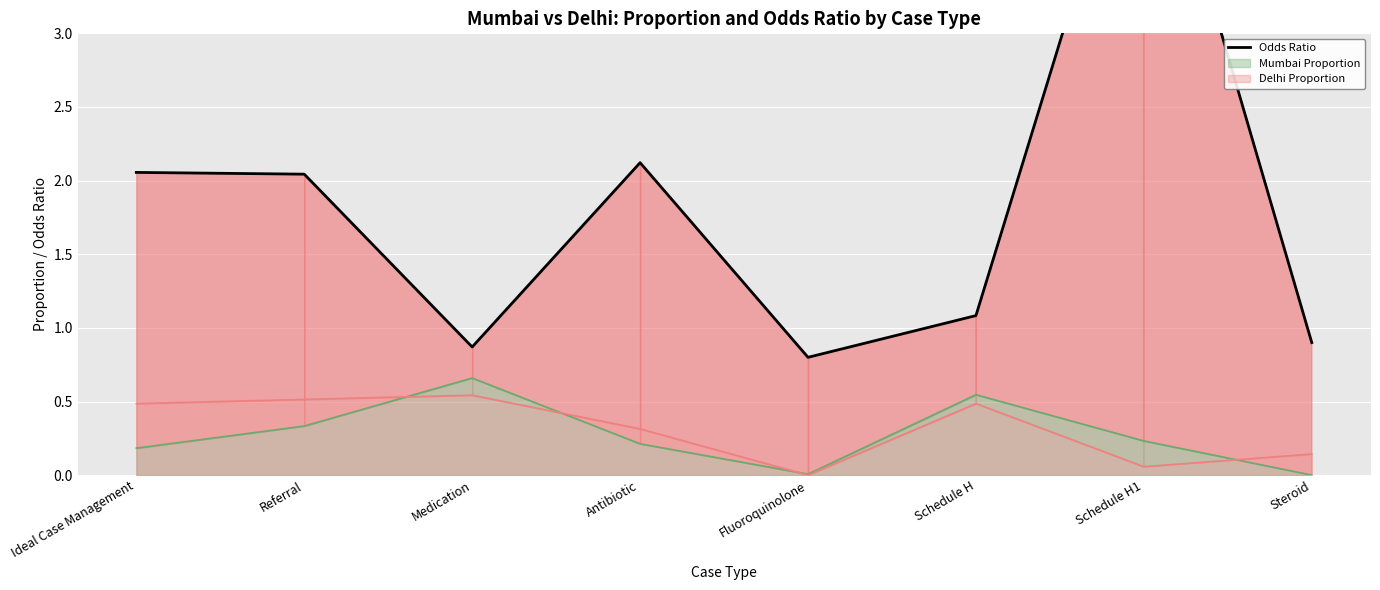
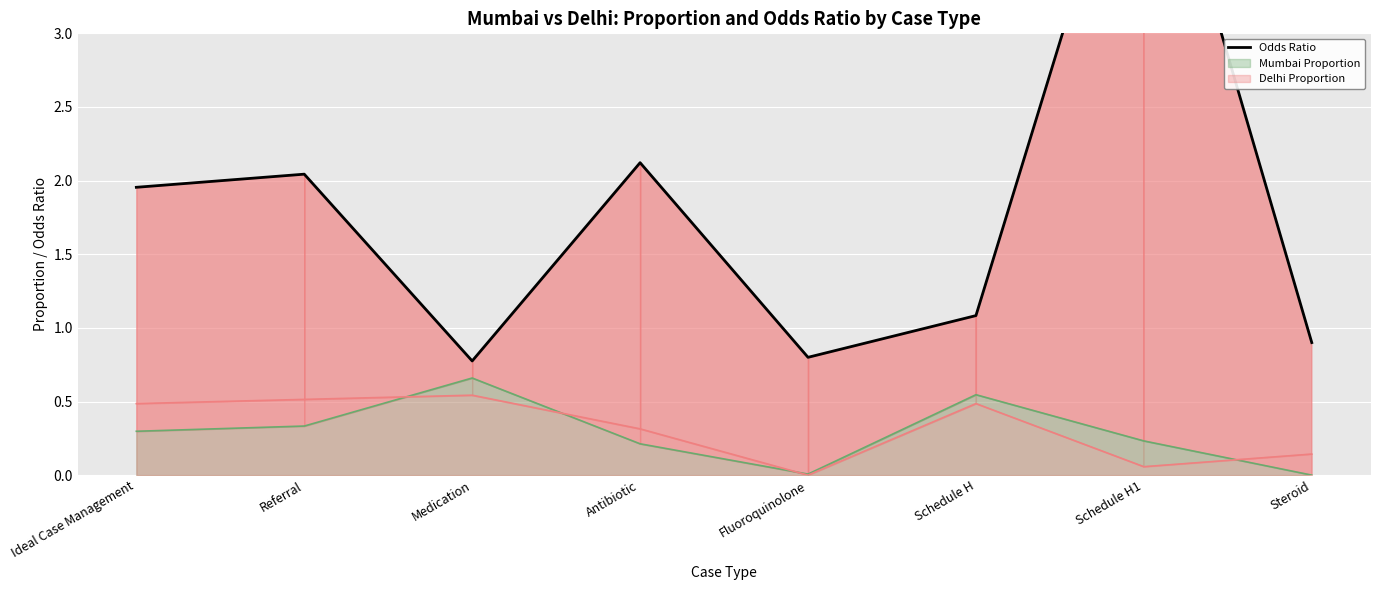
Odds Ratio, Ideal Case Management: 2.06 -> 1.95
Mumbai Proportion, Ideal Case Management: 0.18 -> 0.30
Odds Ratio, Medication: 0.87 -> 0.78
